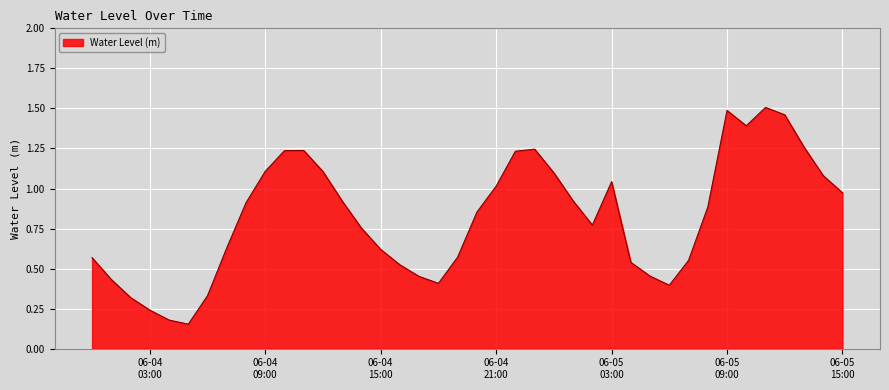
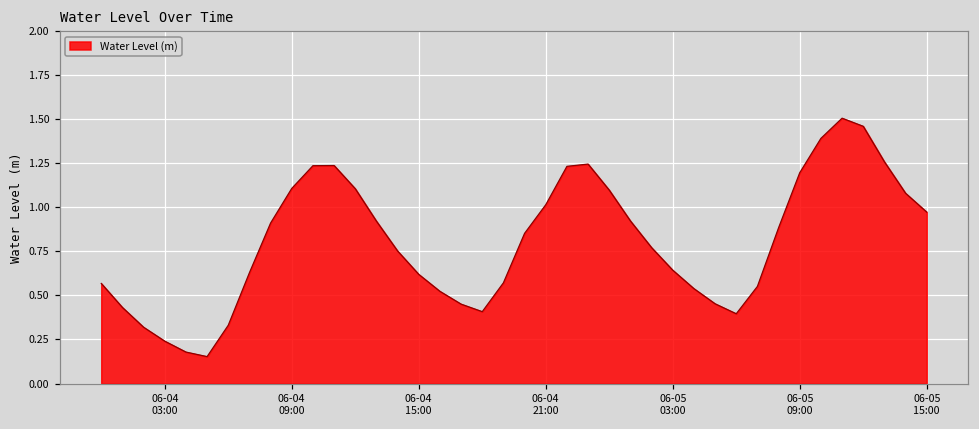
06-05 03:00: 1.04 -> 0.64
06-05 09:00: 1.49 -> 1.20
